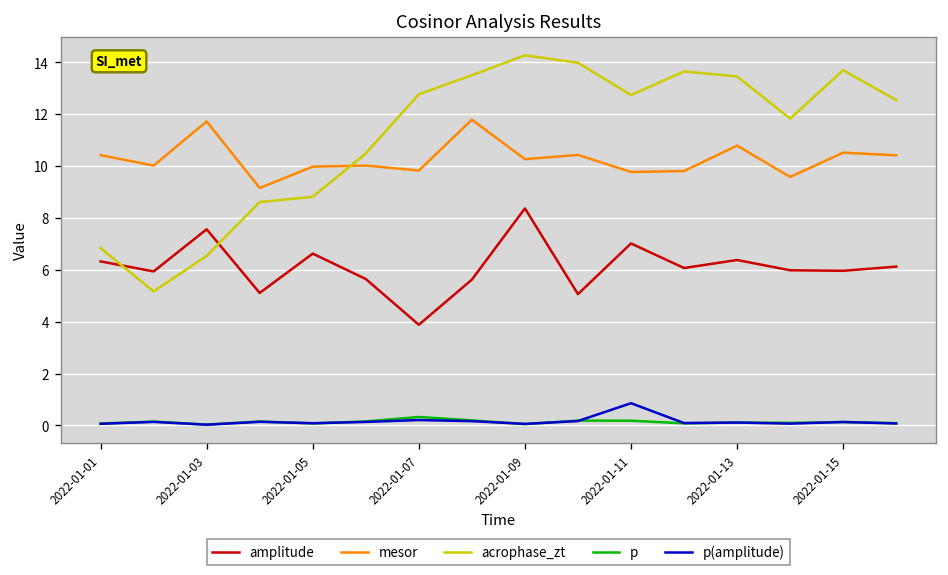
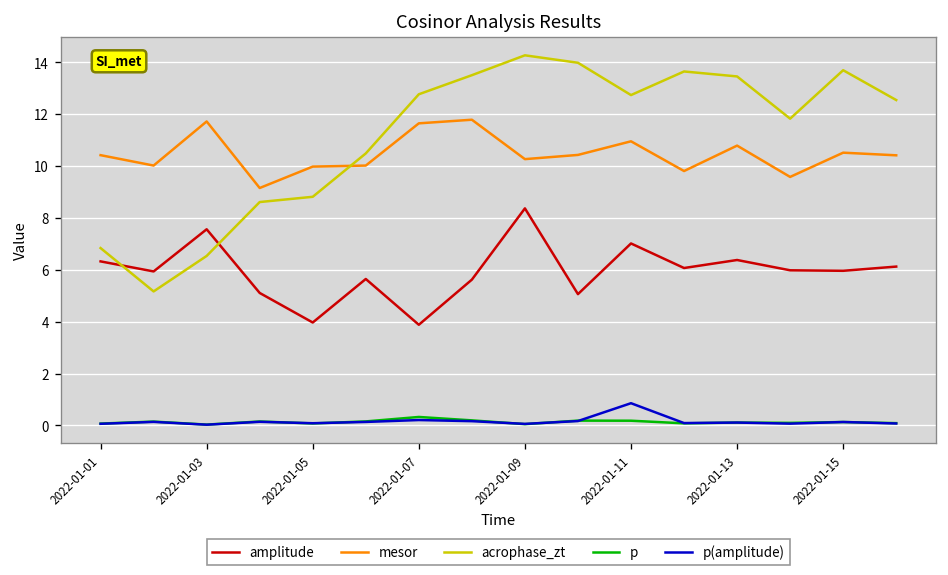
amplitude, 2022-01-05: 6.6 -> 4.0
mesor, 2022-01-07: 9.8 -> 11.6
mesor, 2022-01-11: 9.8 -> 11.0
